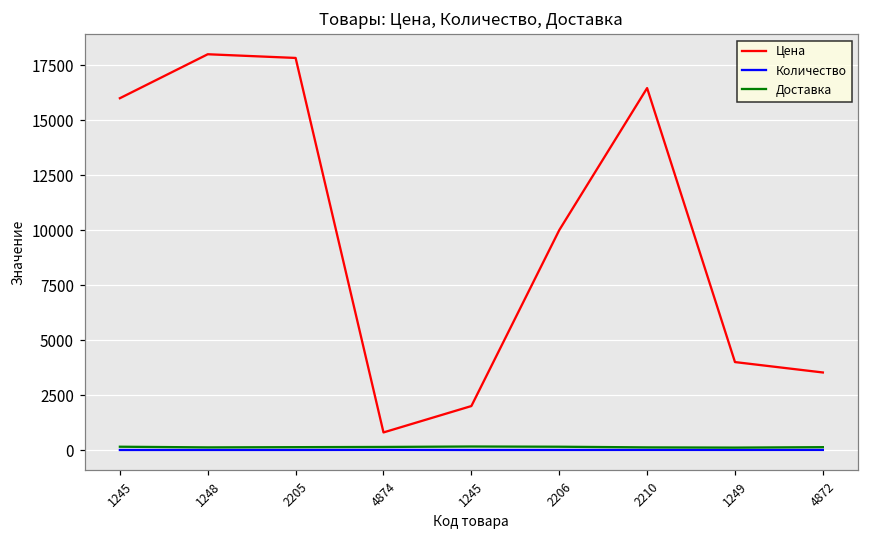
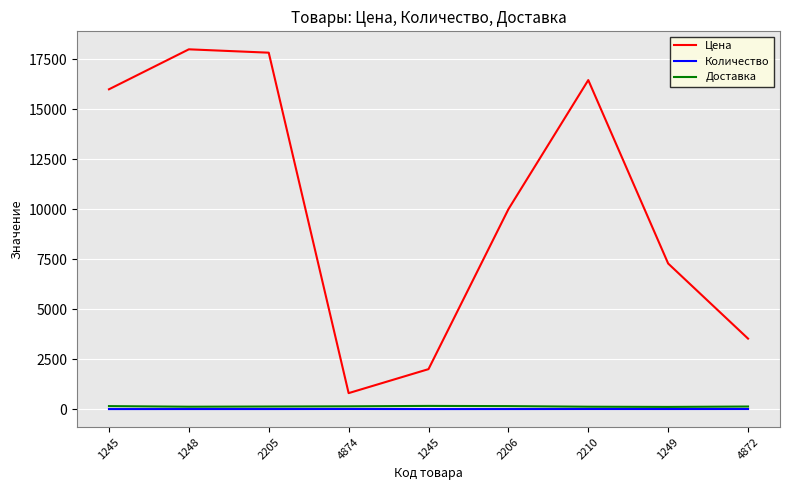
Цена, 1249: 4000 -> 7300
